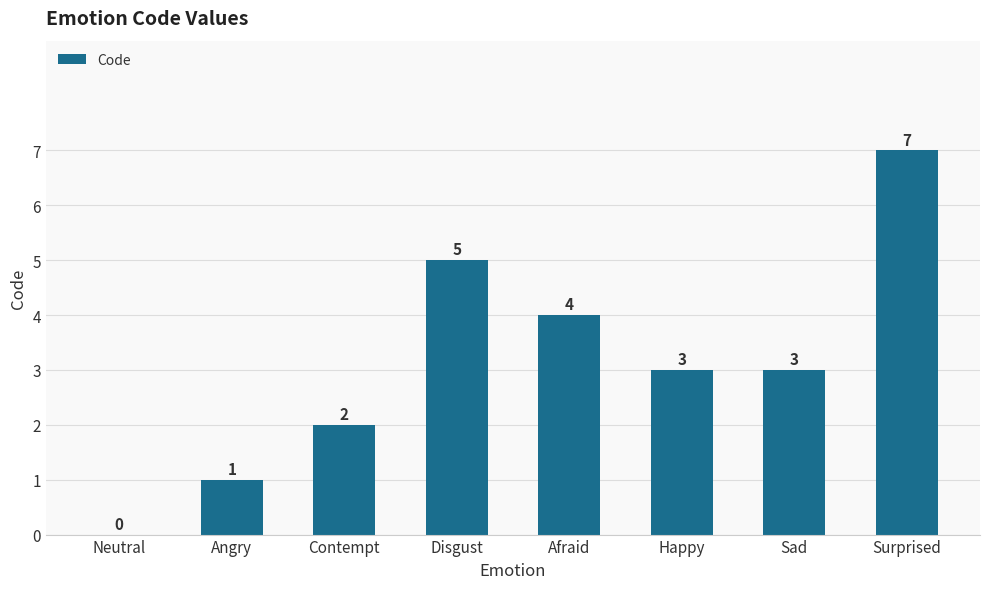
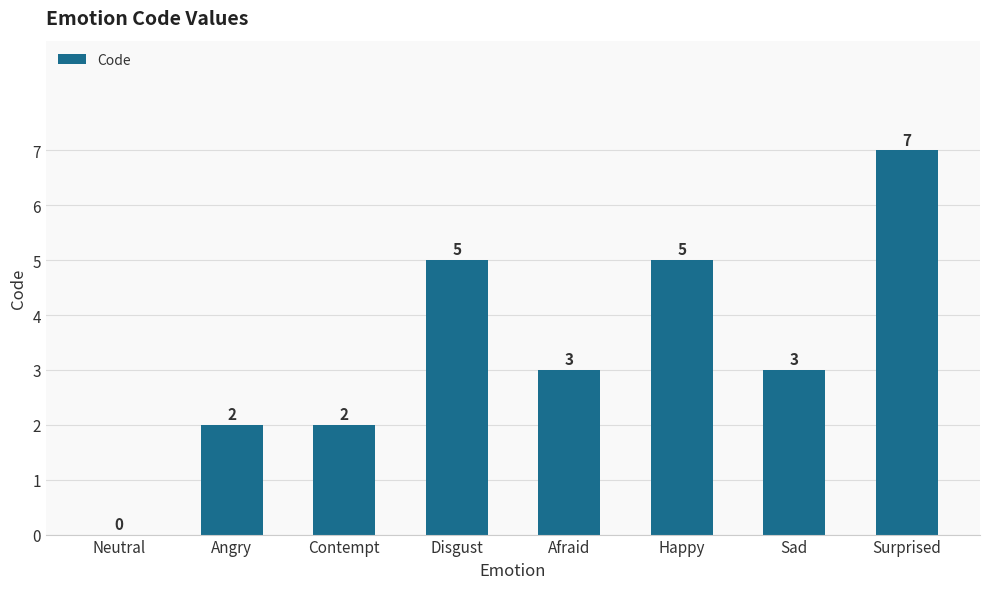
Angry: 1 -> 2
Afraid: 4 -> 3
Happy: 3 -> 5
